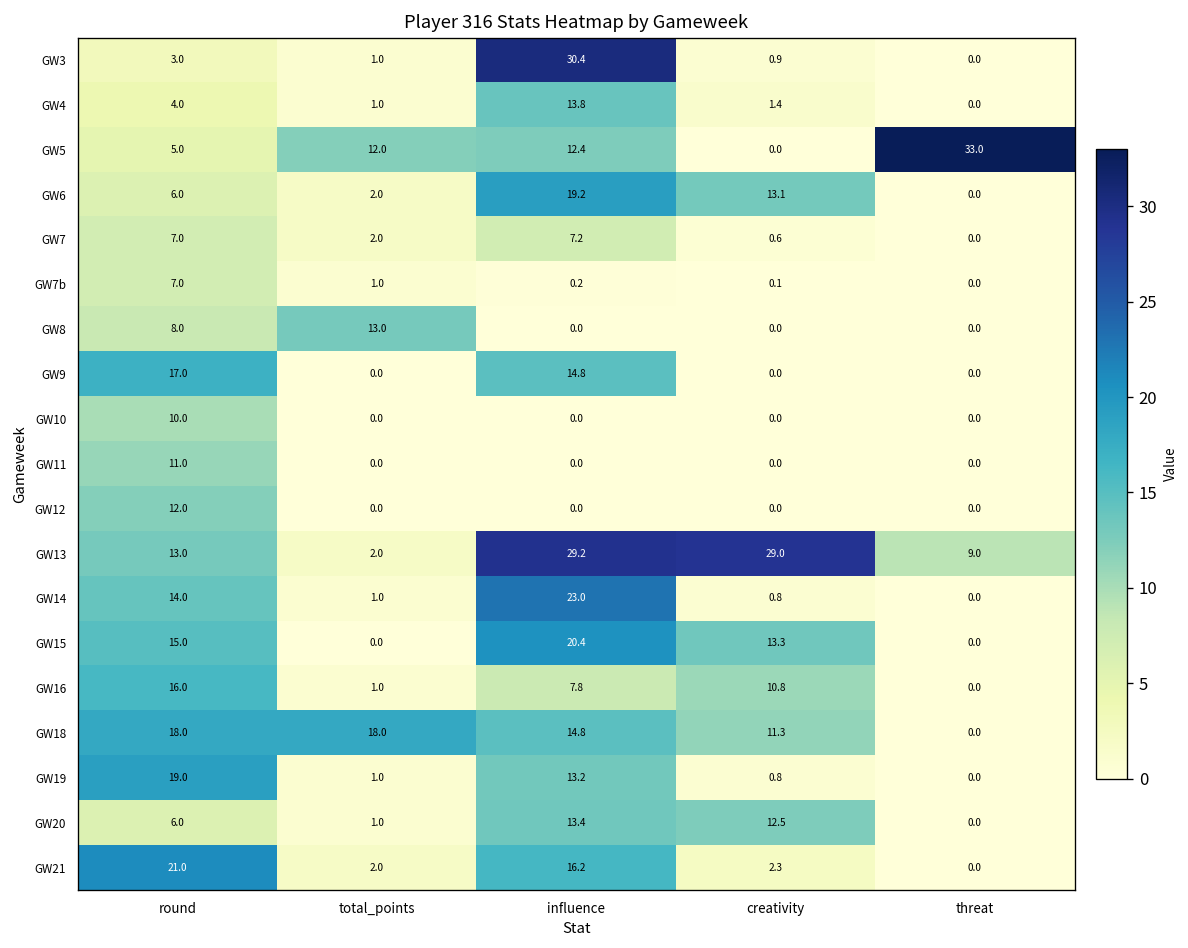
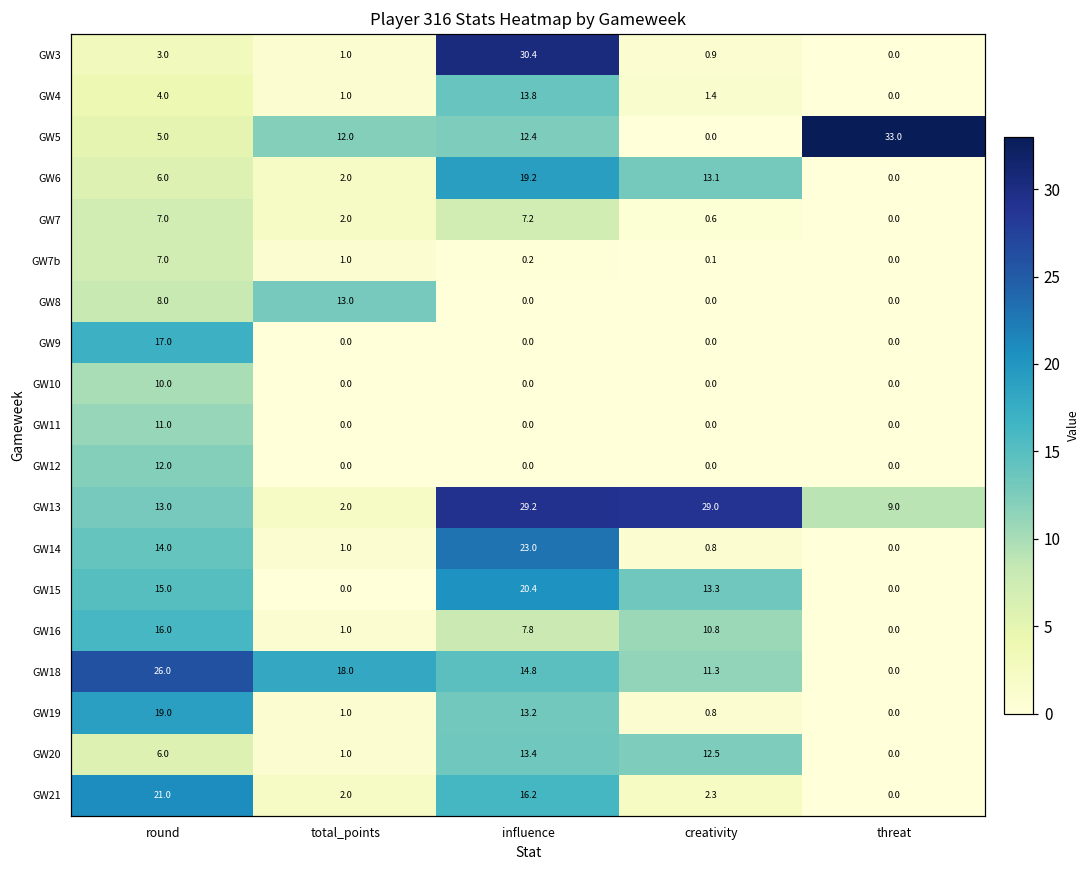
GW9, influence: 14.8 -> 0.0
GW18, round: 18.0 -> 26.0
